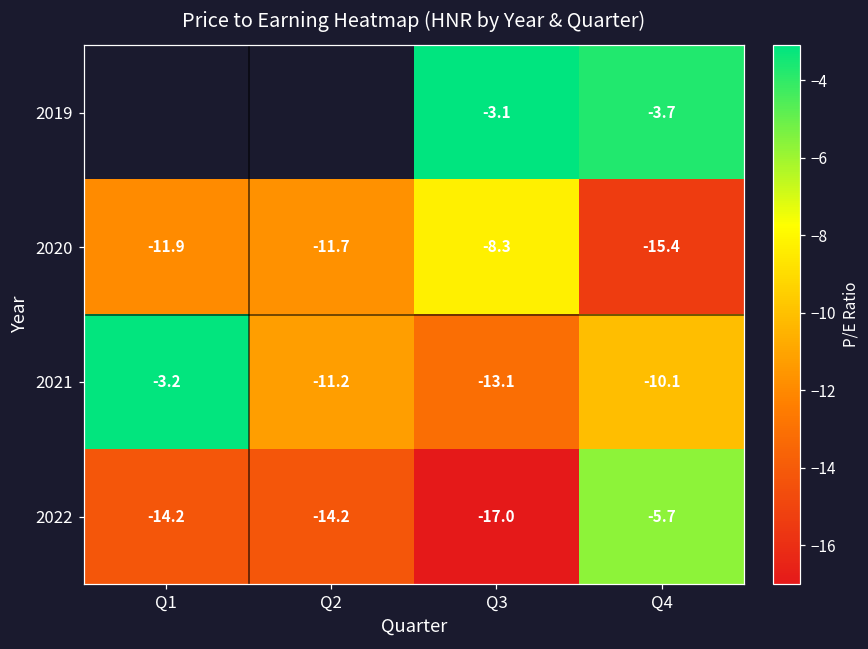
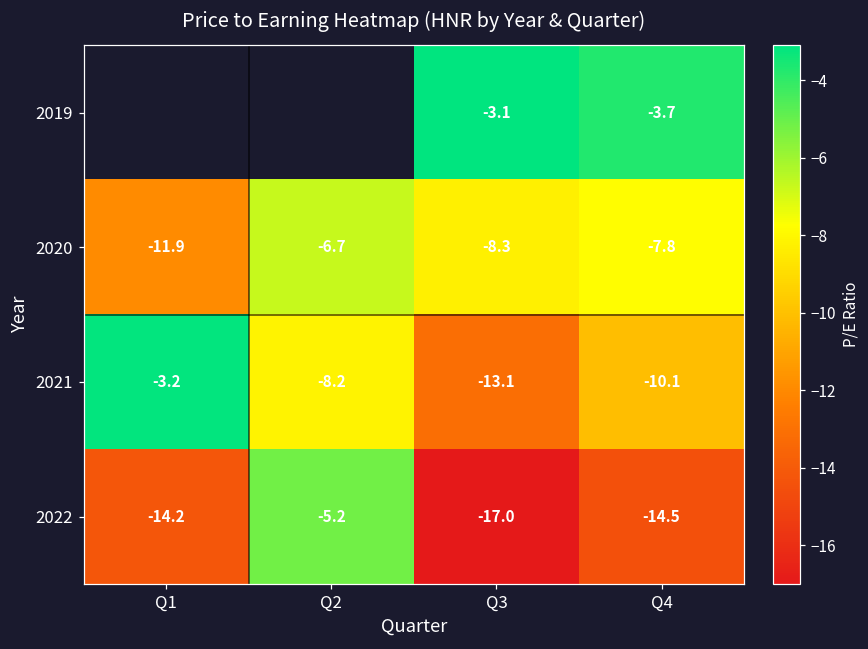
2020, Q2: -11.7 -> -6.7
2020, Q4: -15.4 -> -7.8
2021, Q2: -11.2 -> -8.2
2022, Q2: -14.2 -> -5.2
2022, Q4: -5.7 -> -14.5
